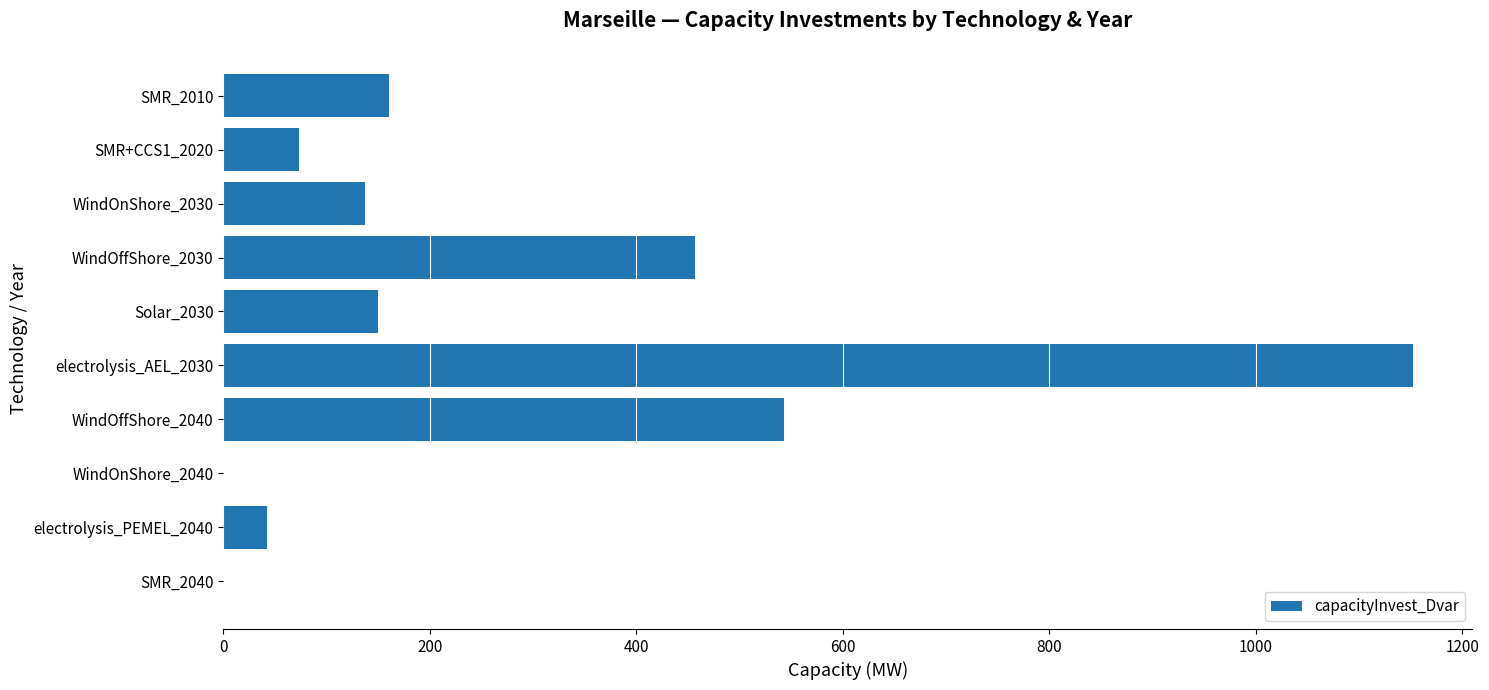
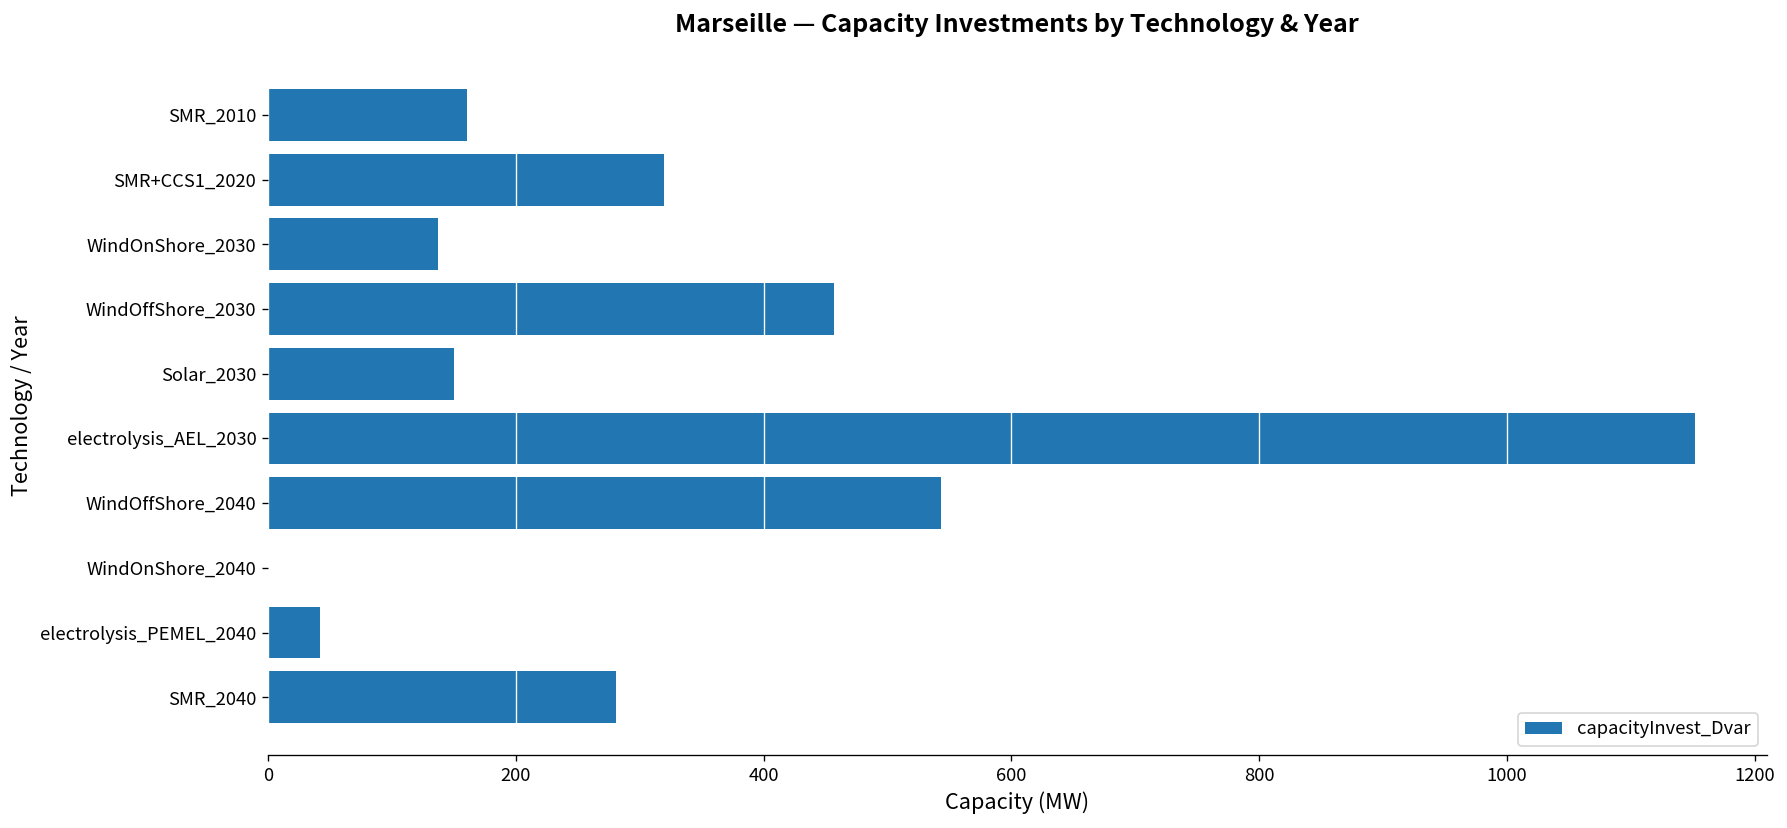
SMR+CCS1_2020: 74 -> 320
SMR_2040: 0 -> 281
